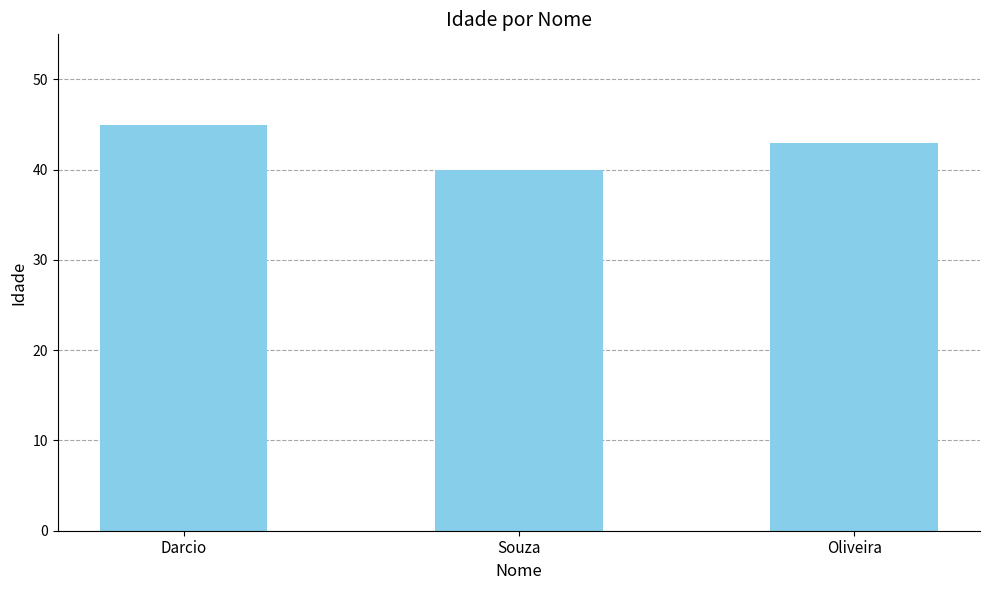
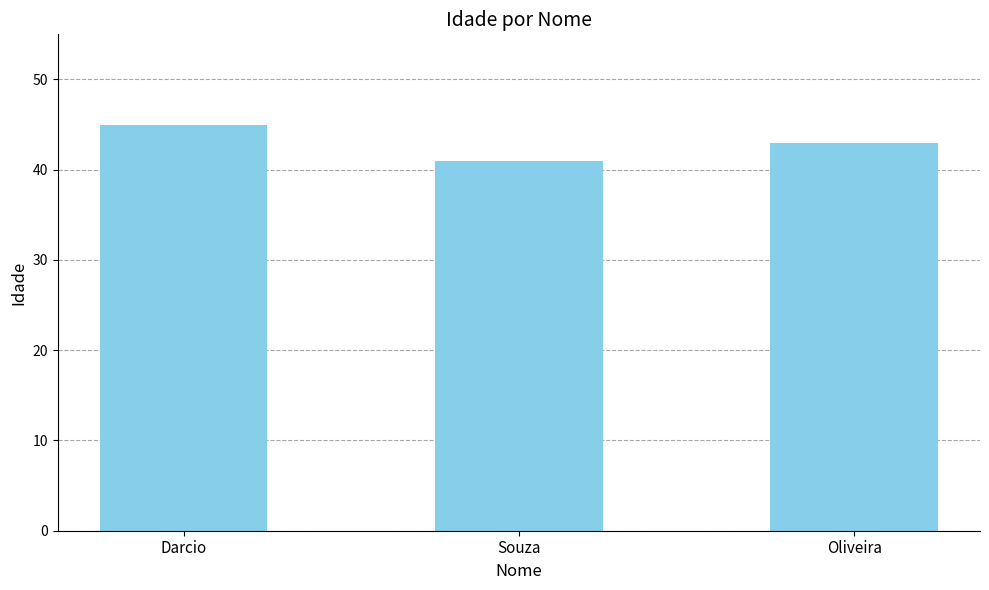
Souza: 40 -> 41
